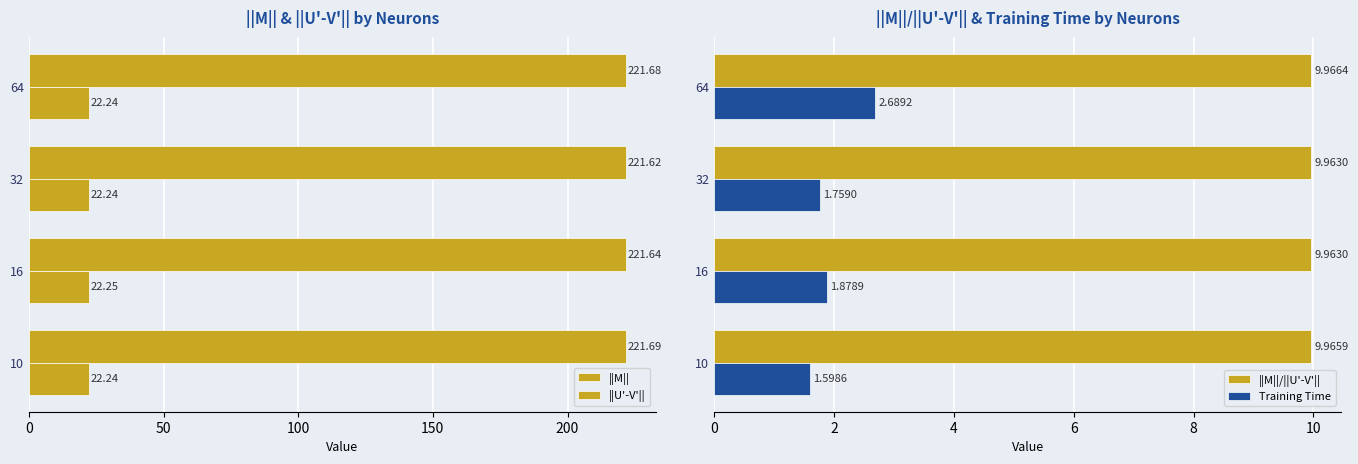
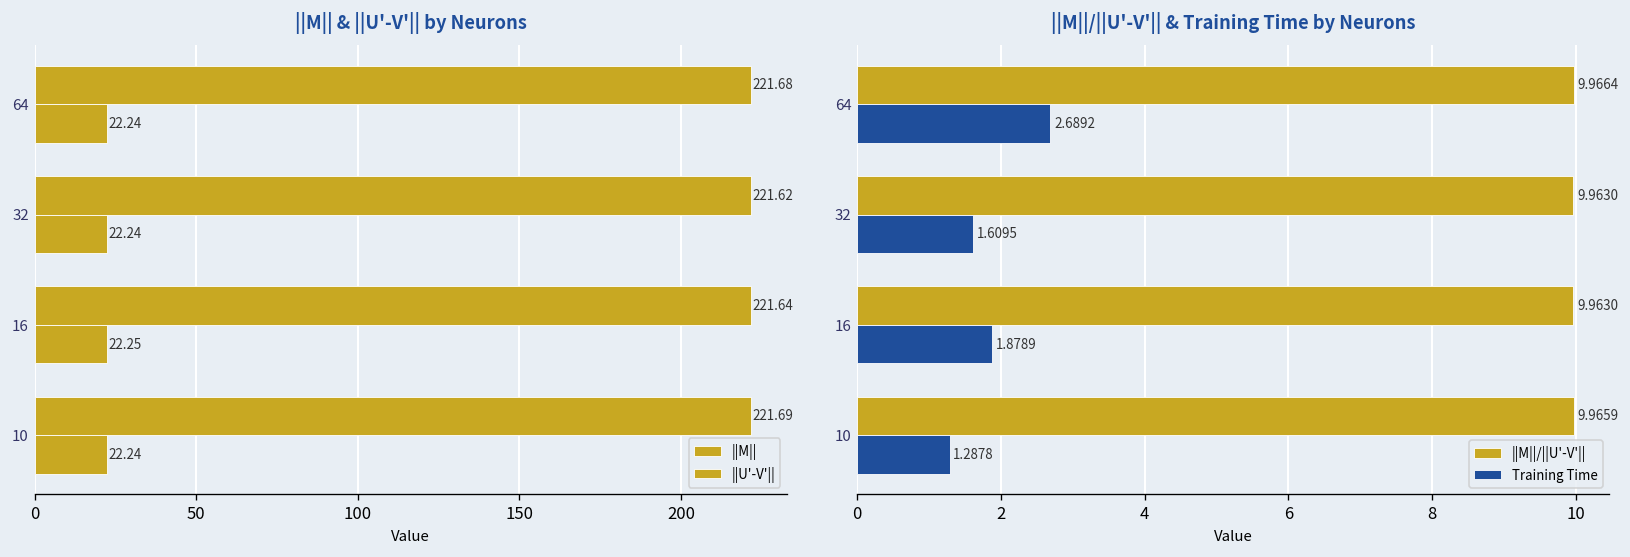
||M||/||U'-V'|| & Training Time by Neurons, Training Time, 32: 1.7590 -> 1.6095
||M||/||U'-V'|| & Training Time by Neurons, Training Time, 10: 1.5986 -> 1.2878
